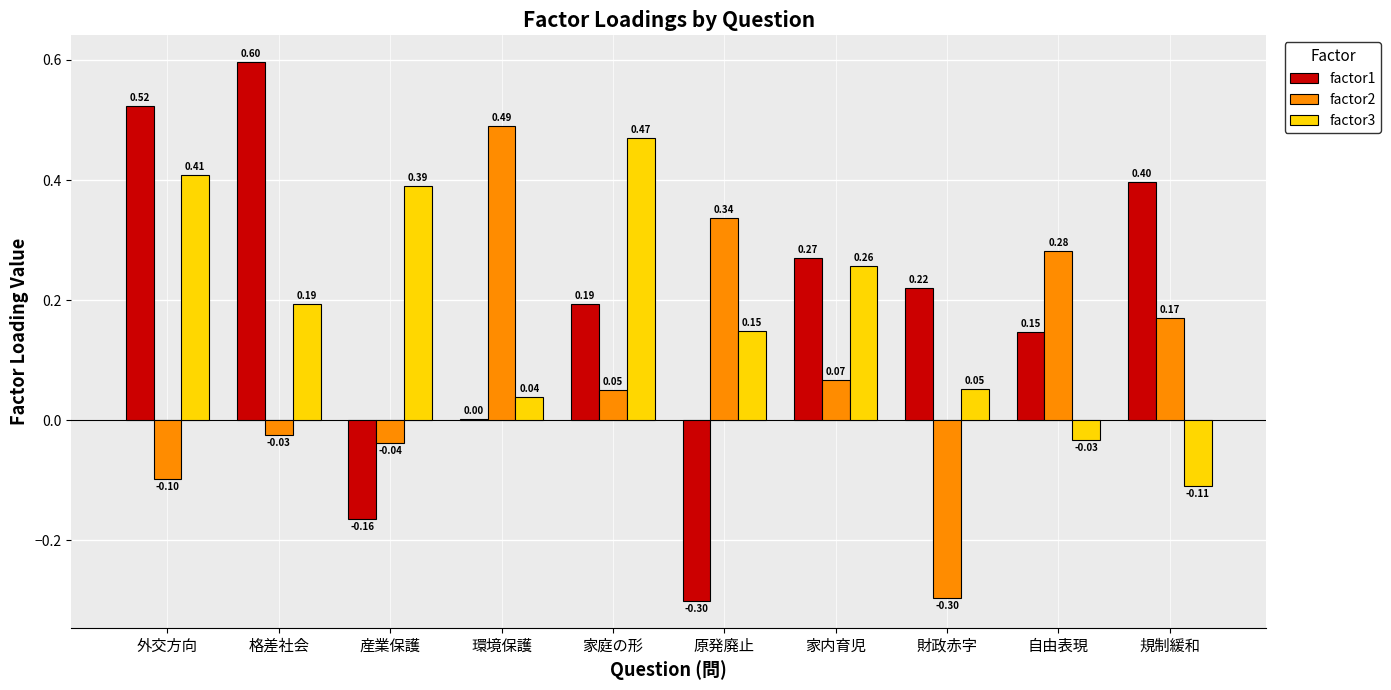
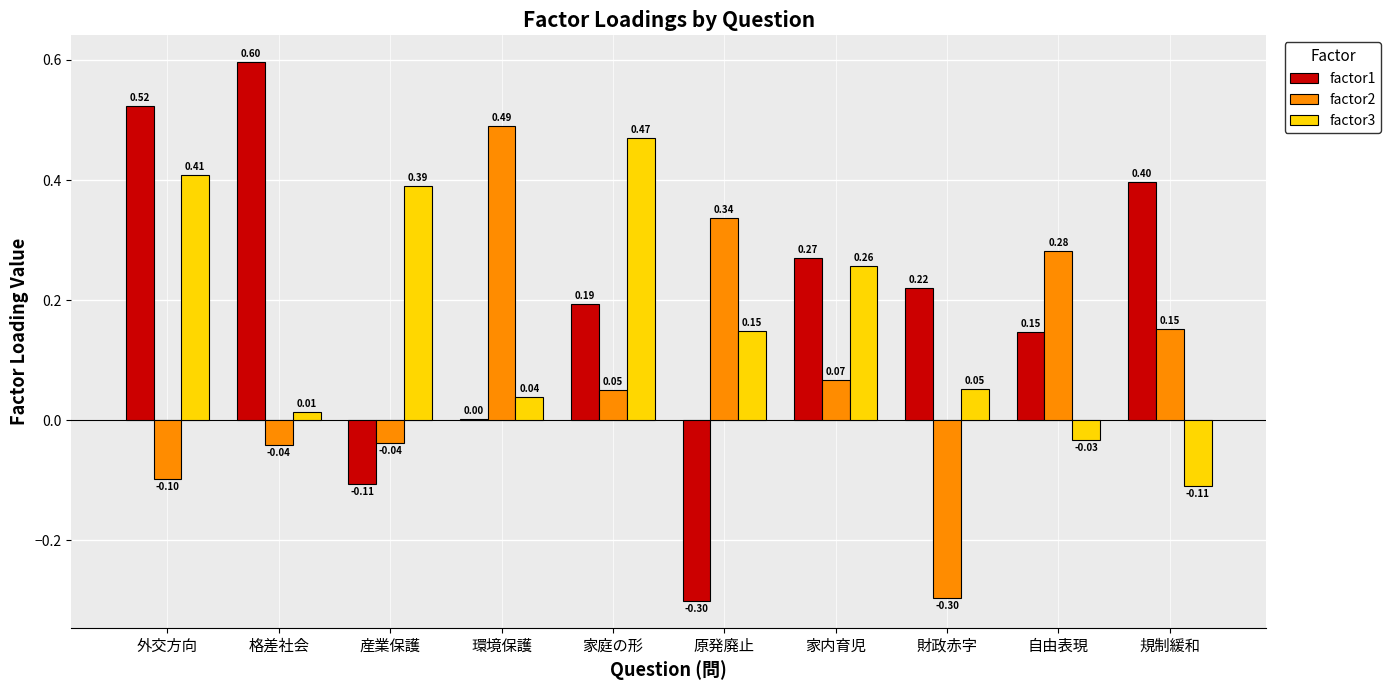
factor2, 格差社会: -0.03 -> -0.04
factor3, 格差社会: 0.19 -> 0.01
factor1, 産業保護: -0.16 -> -0.11
factor2, 規制緩和: 0.17 -> 0.15
